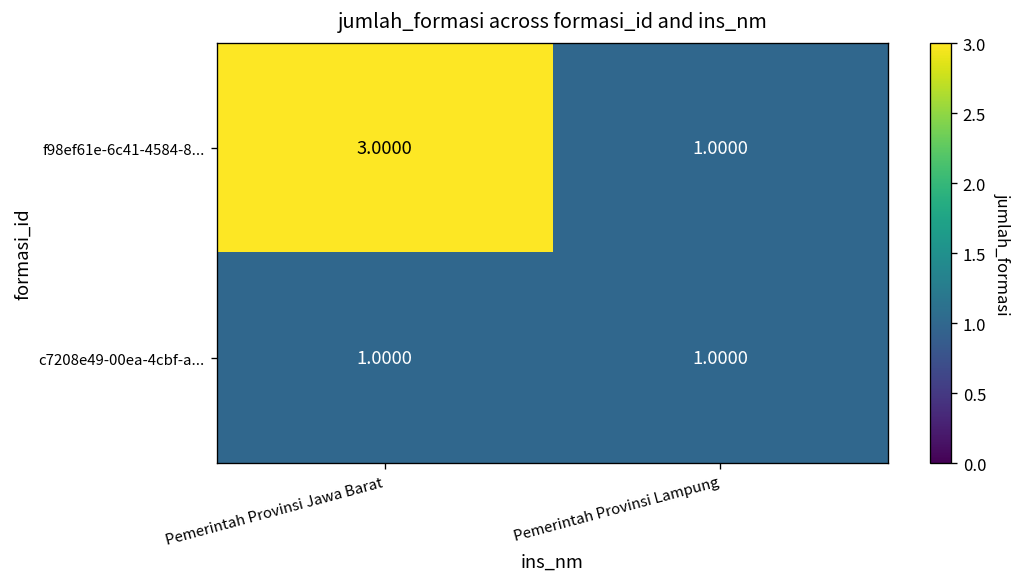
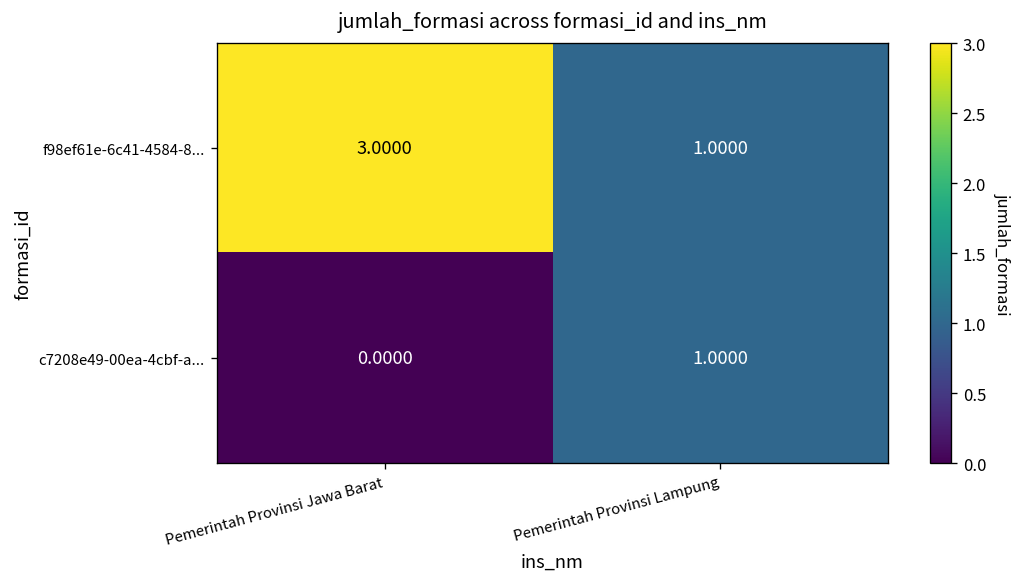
c7208e49-00ea-4cbf-a..., Pemerintah Provinsi Jawa Barat: 1.0000 -> 0.0000
